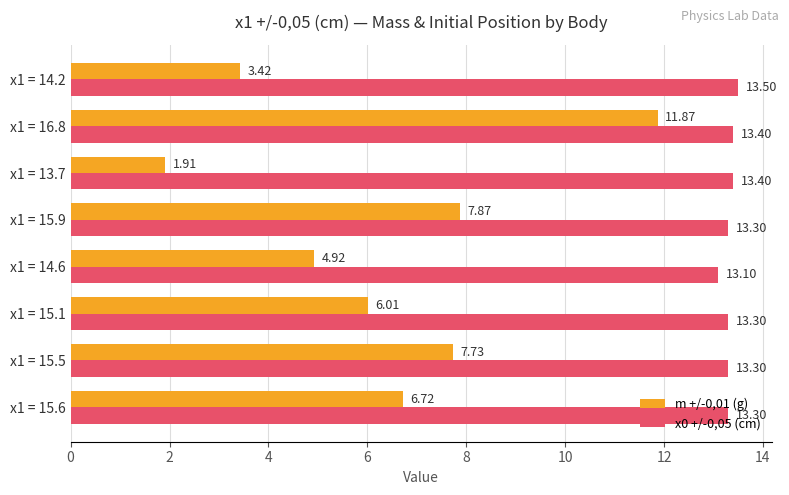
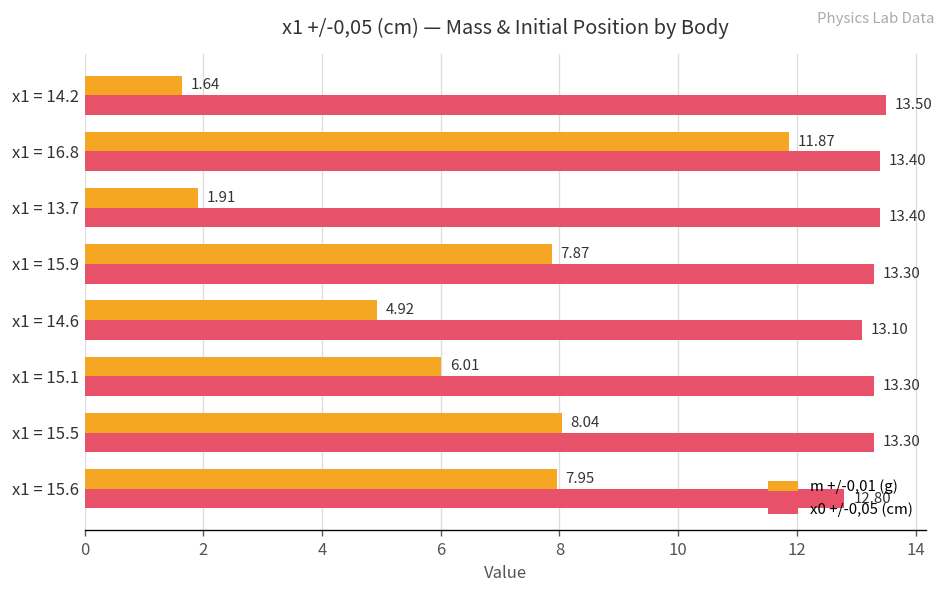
m +/-0,01 (g), x1 = 14.2: 3.42 -> 1.64
m +/-0,01 (g), x1 = 15.5: 7.73 -> 8.04
m +/-0,01 (g), x1 = 15.6: 6.72 -> 7.95
x0 +/-0,05 (cm), x1 = 15.6: 13.30 -> 12.80
